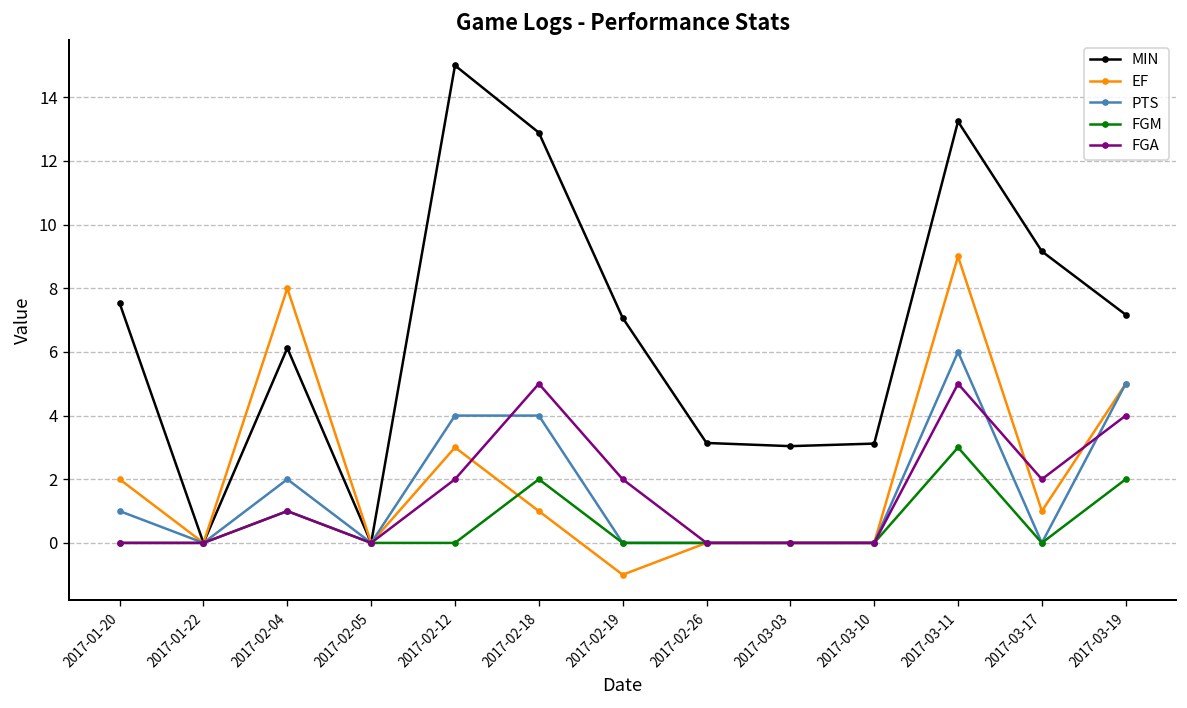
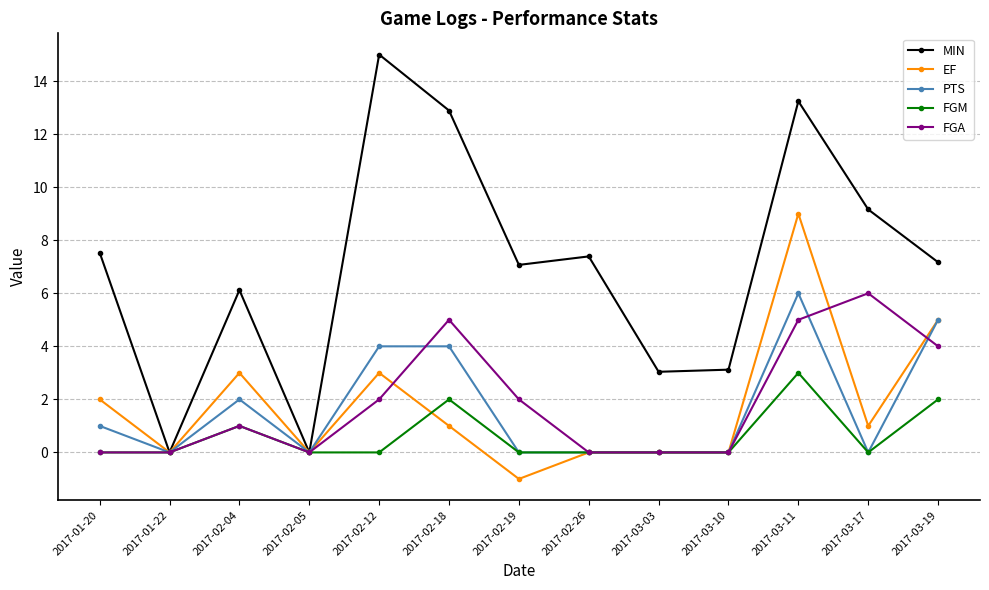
EF, 2017-02-04: 8 -> 3
MIN, 2017-02-26: 3.1 -> 7.4
FGA, 2017-03-17: 2 -> 6
